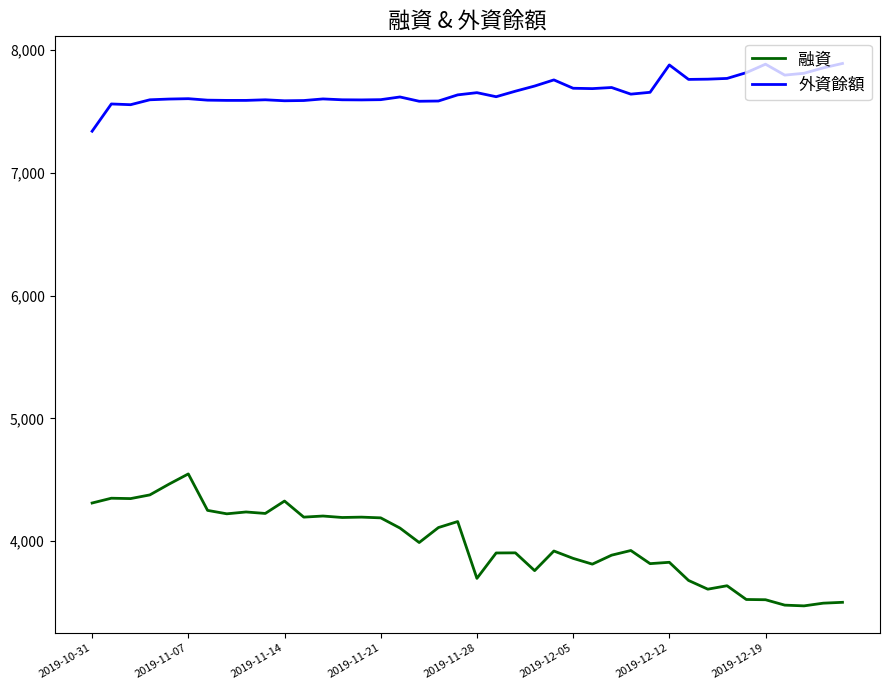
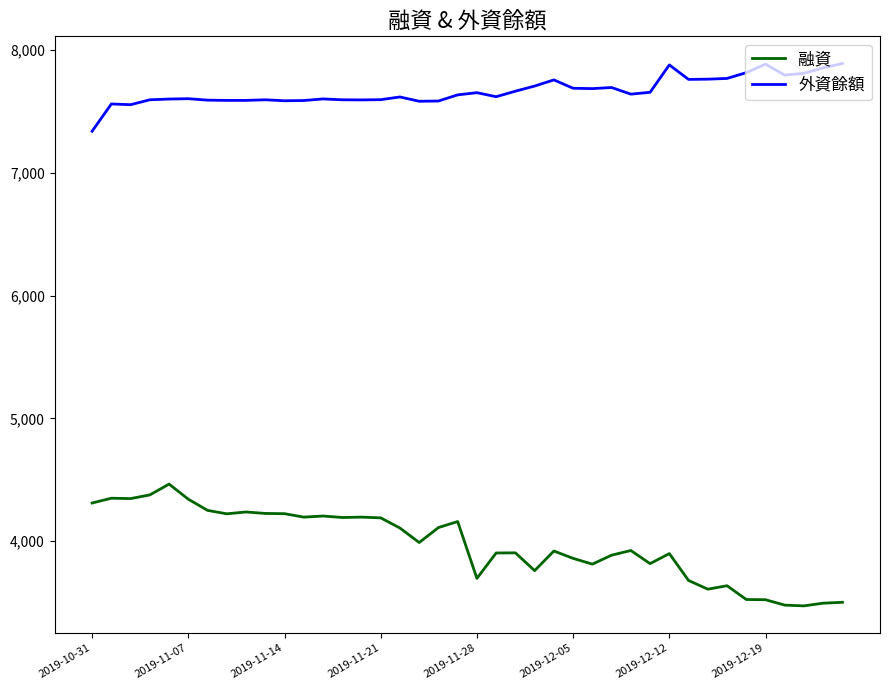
融資, 2019-11-07: 4,550 -> 4,340
融資, 2019-11-14: 4,330 -> 4,220
融資, 2019-12-12: 3,830 -> 3,900
